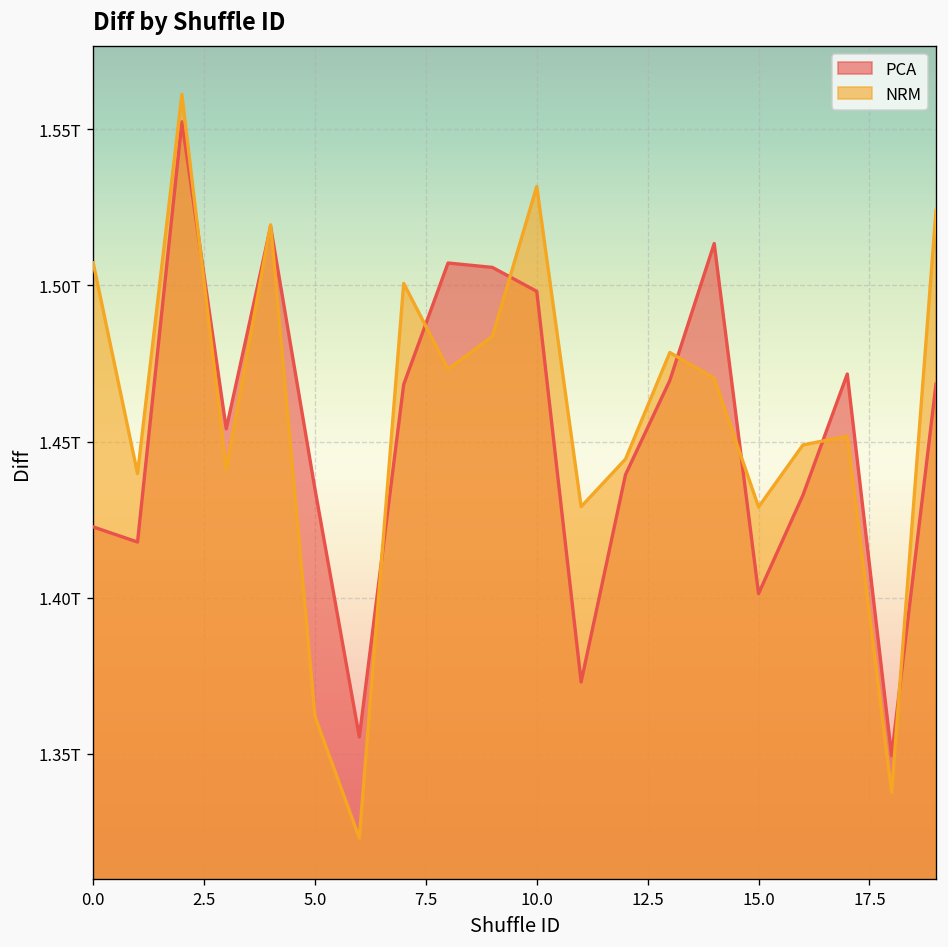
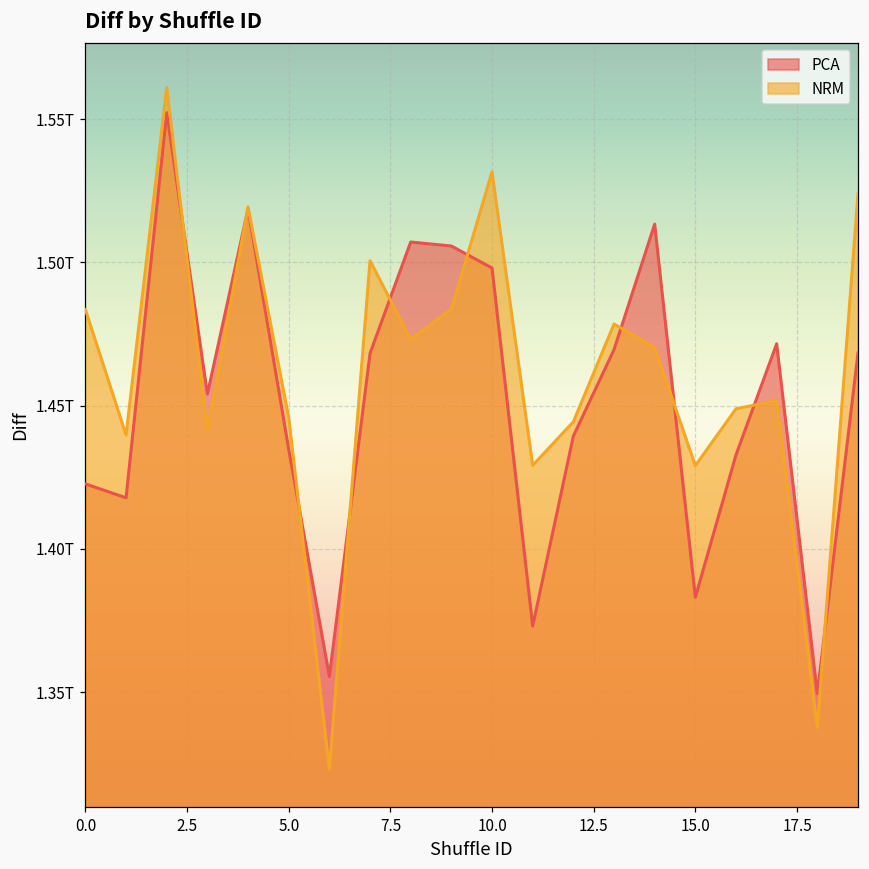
NRM, 0.0: 1.507T -> 1.484T
NRM, 5.0: 1.362T -> 1.446T
PCA, 15.0: 1.401T -> 1.383T
